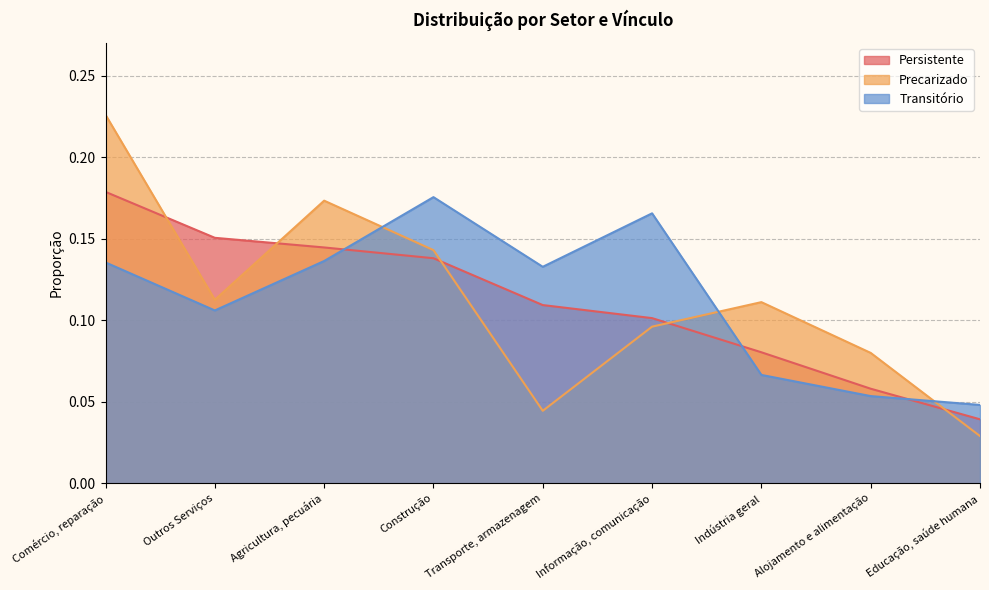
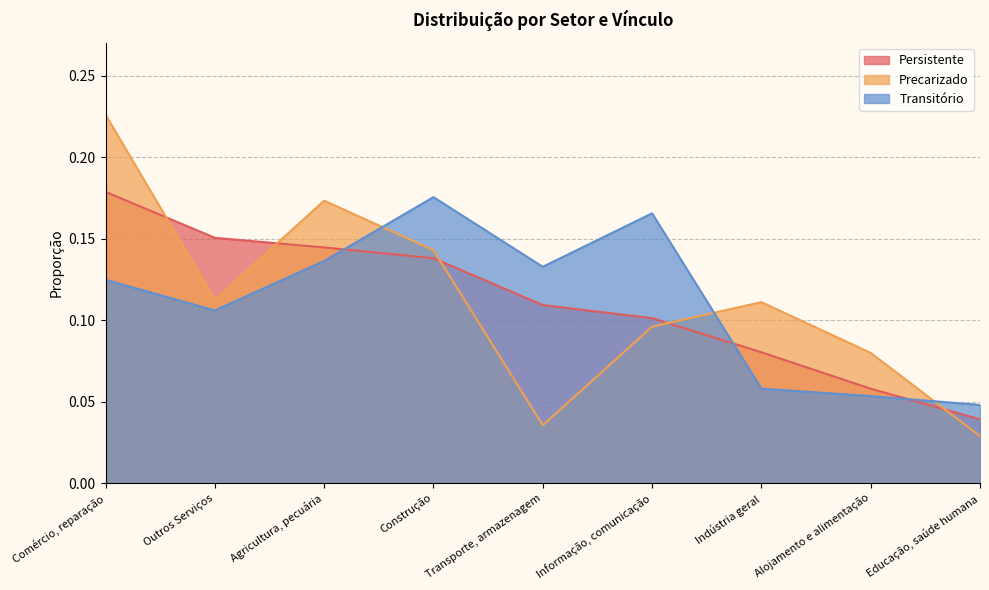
Transitório, Comércio, reparação: 0.135 -> 0.125
Precarizado, Transporte, armazenagem: 0.044 -> 0.036
Transitório, Indústria geral: 0.066 -> 0.058
